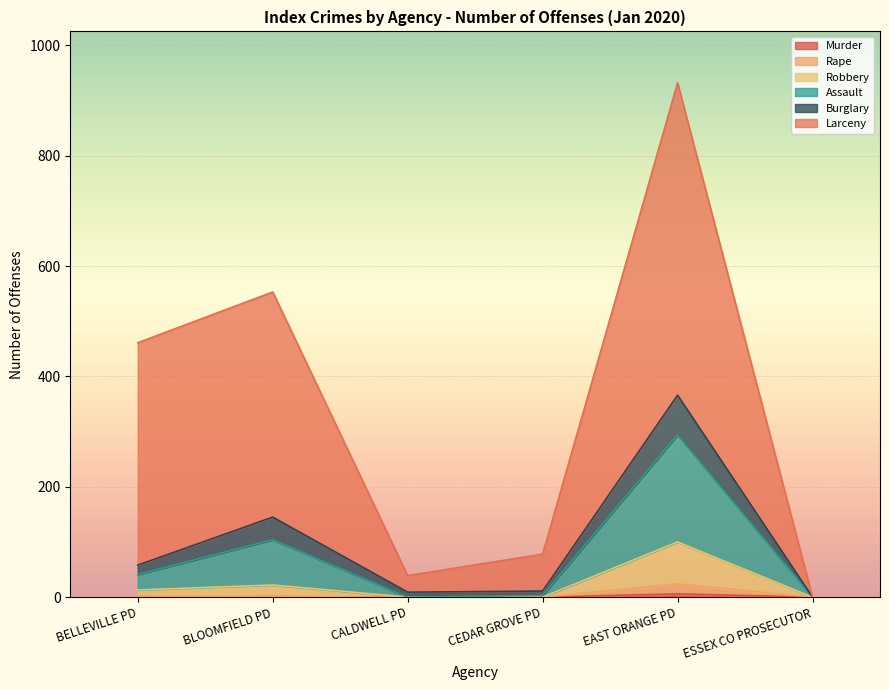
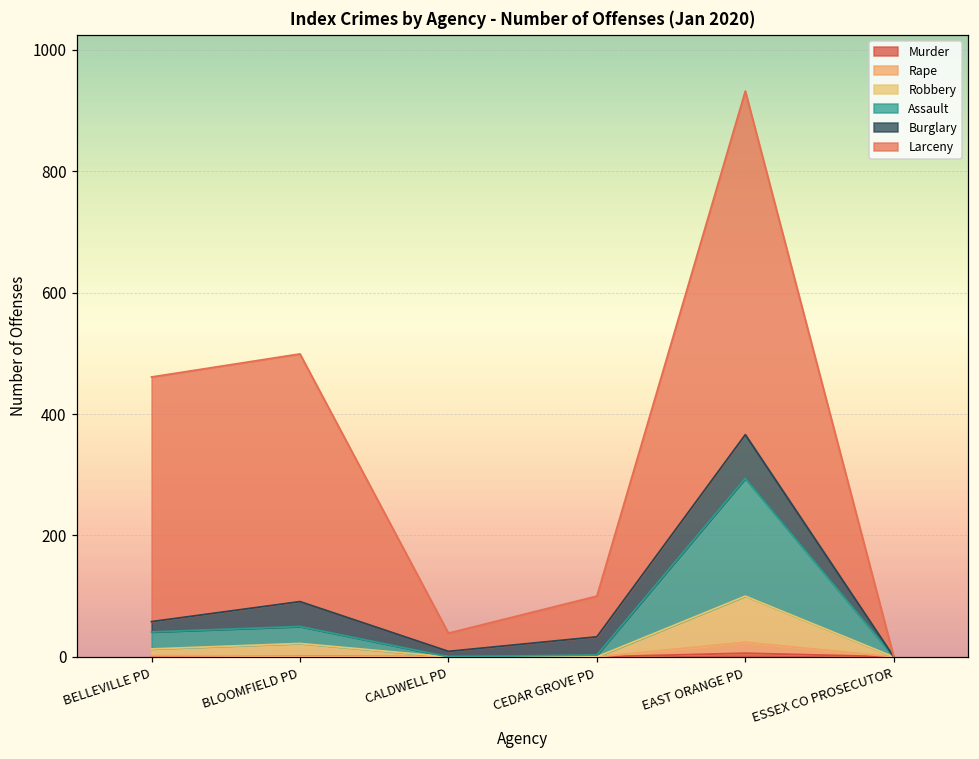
Assault, BLOOMFIELD PD: 80 -> 30
Burglary, CEDAR GROVE PD: 10 -> 30
